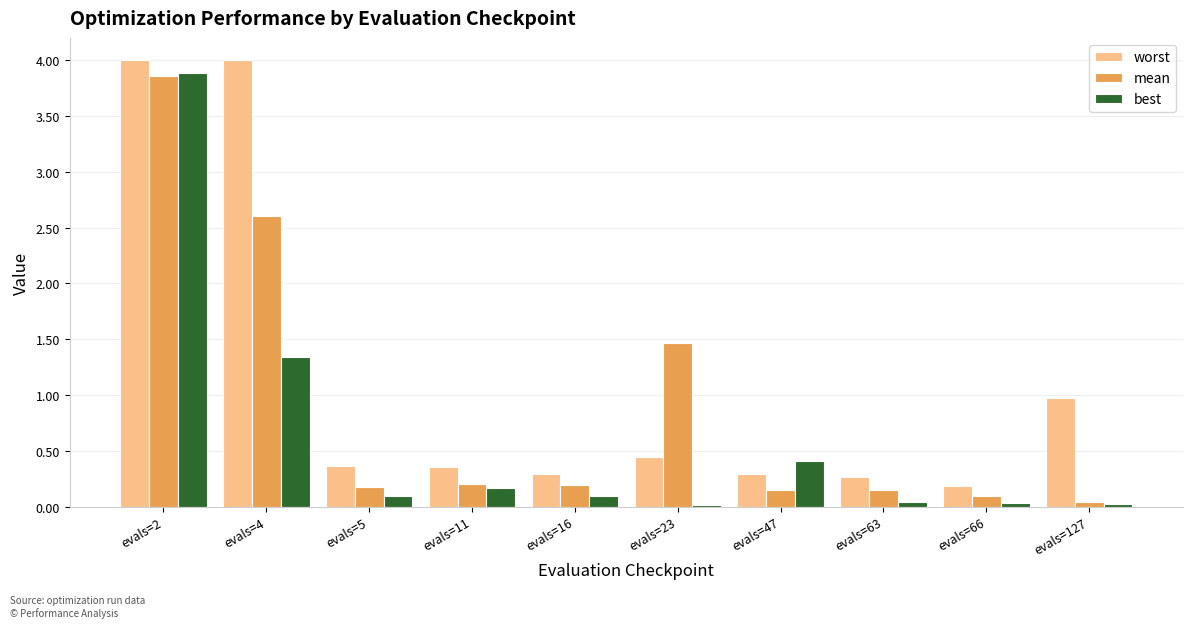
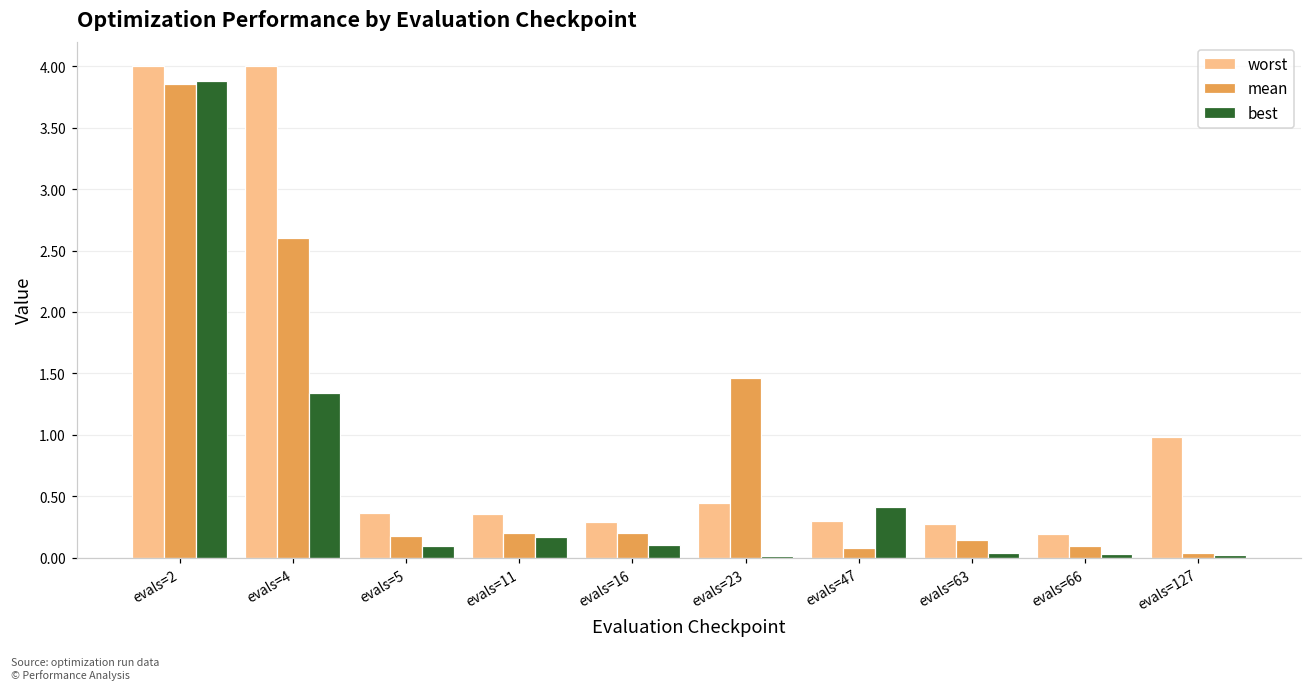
mean, evals=47: 0.15 -> 0.08
